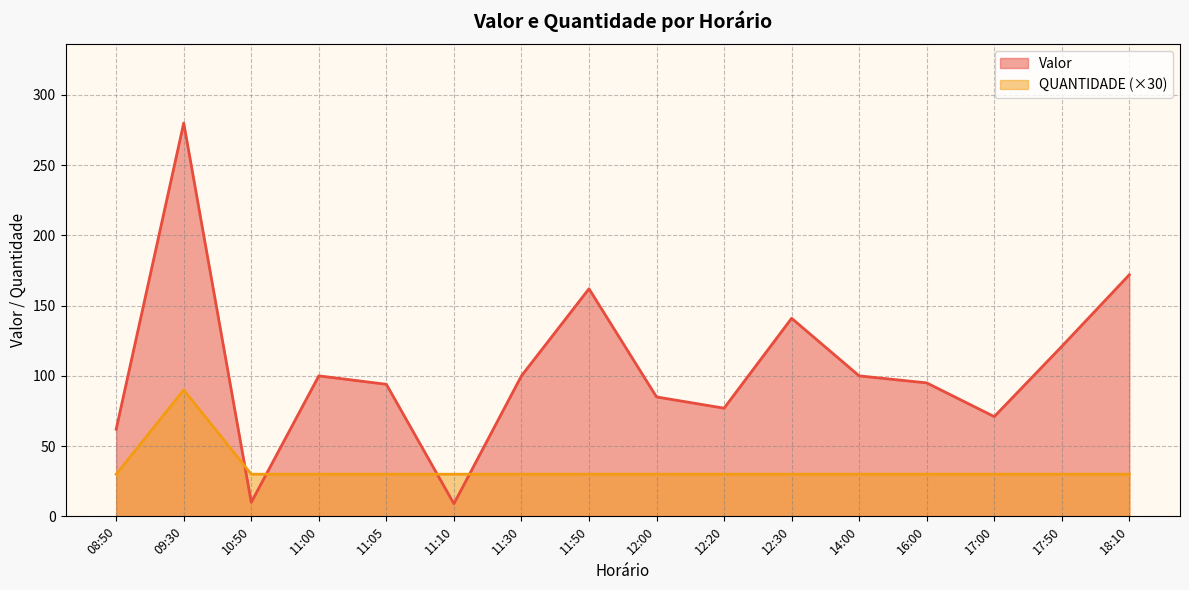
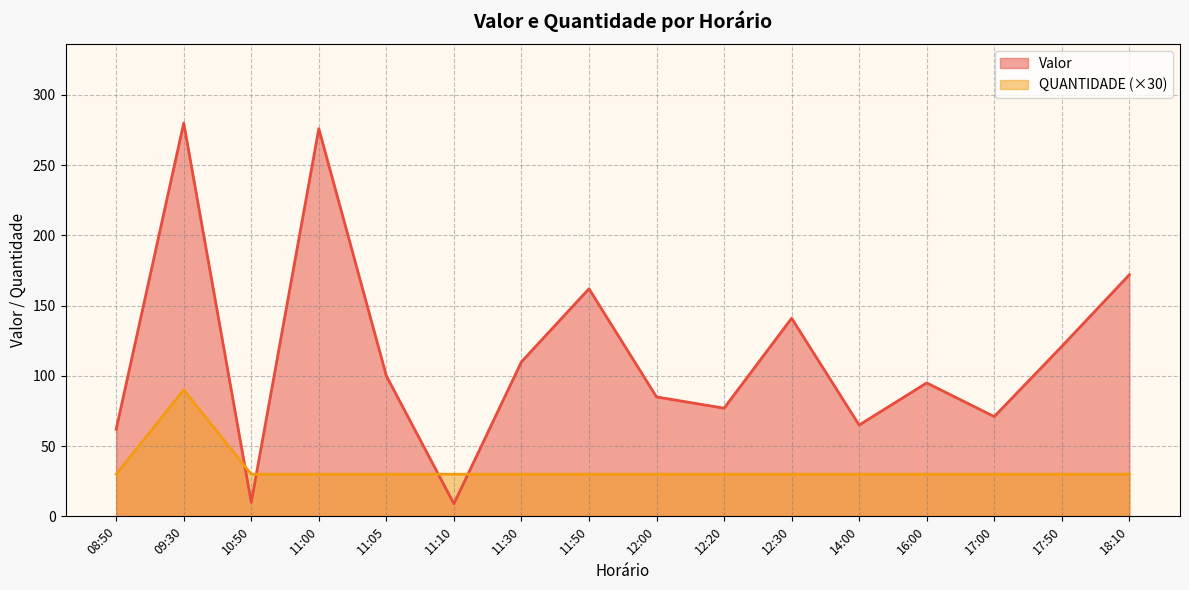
Valor, 11:00: 100 -> 276
Valor, 11:05: 94 -> 100
Valor, 11:30: 100 -> 110
Valor, 14:00: 100 -> 65
